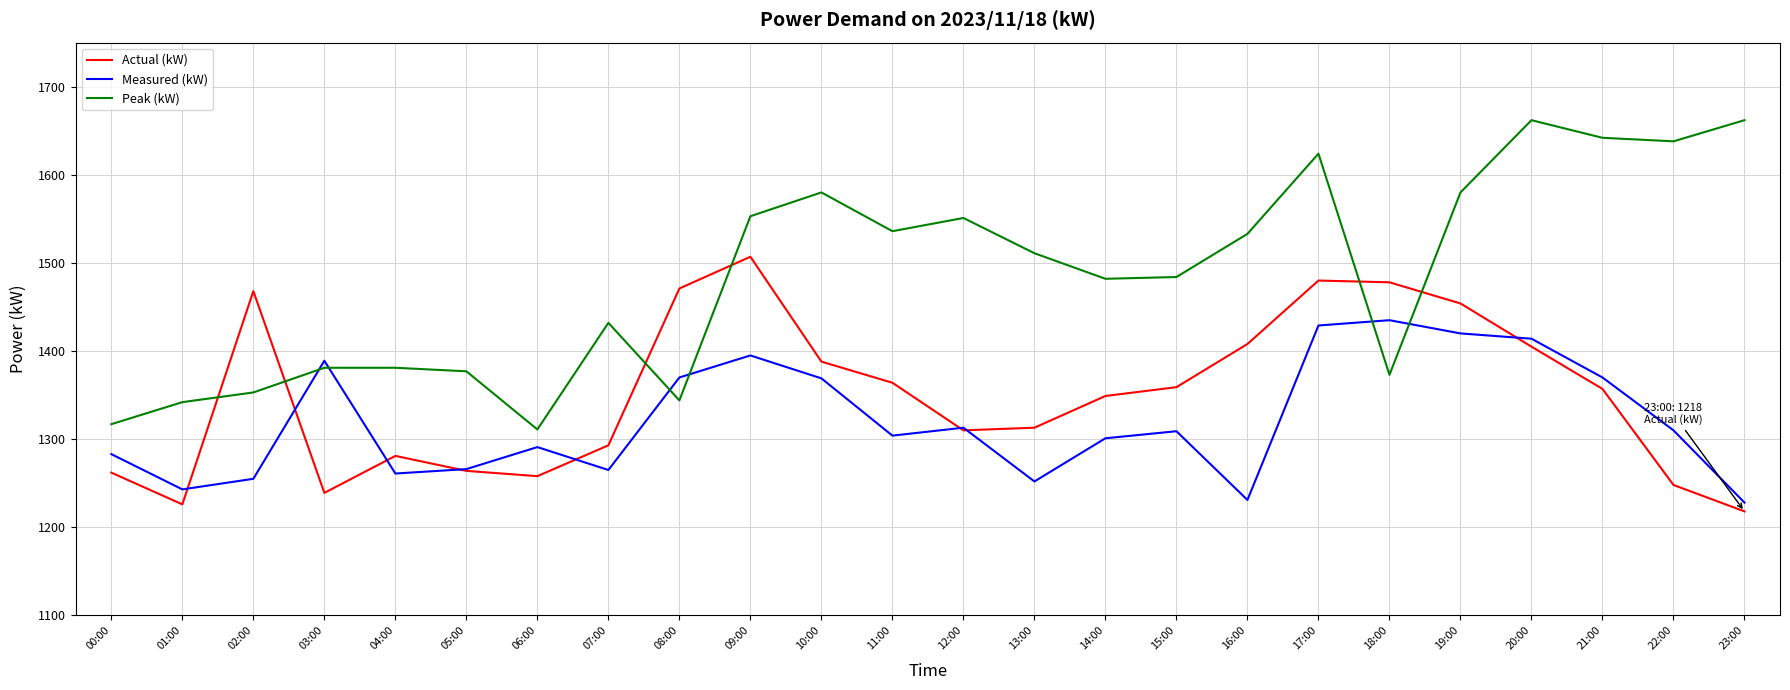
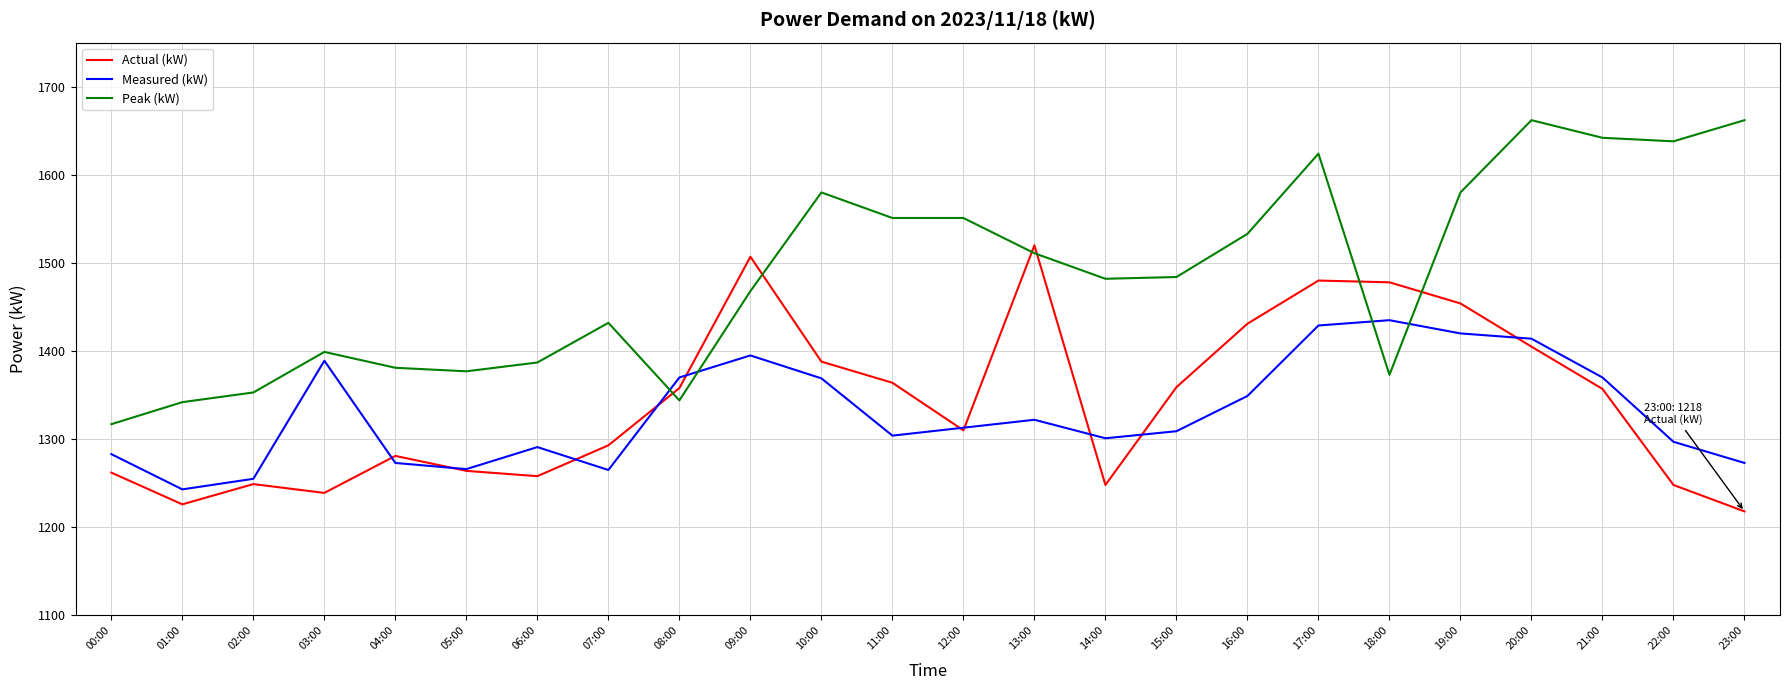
Actual (kW), 02:00: 1470 -> 1250
Peak (kW), 03:00: 1380 -> 1400
Measured (kW), 04:00: 1260 -> 1270
Peak (kW), 06:00: 1310 -> 1390
Actual (kW), 08:00: 1470 -> 1360
Peak (kW), 09:00: 1550 -> 1470
Peak (kW), 11:00: 1540 -> 1550
Actual (kW), 13:00: 1310 -> 1520
Measured (kW), 13:00: 1250 -> 1320
Actual (kW), 14:00: 1350 -> 1250
Actual (kW), 16:00: 1410 -> 1430
Measured (kW), 16:00: 1230 -> 1350
Measured (kW), 22:00: 1310 -> 1300
Measured (kW), 23:00: 1230 -> 1270
